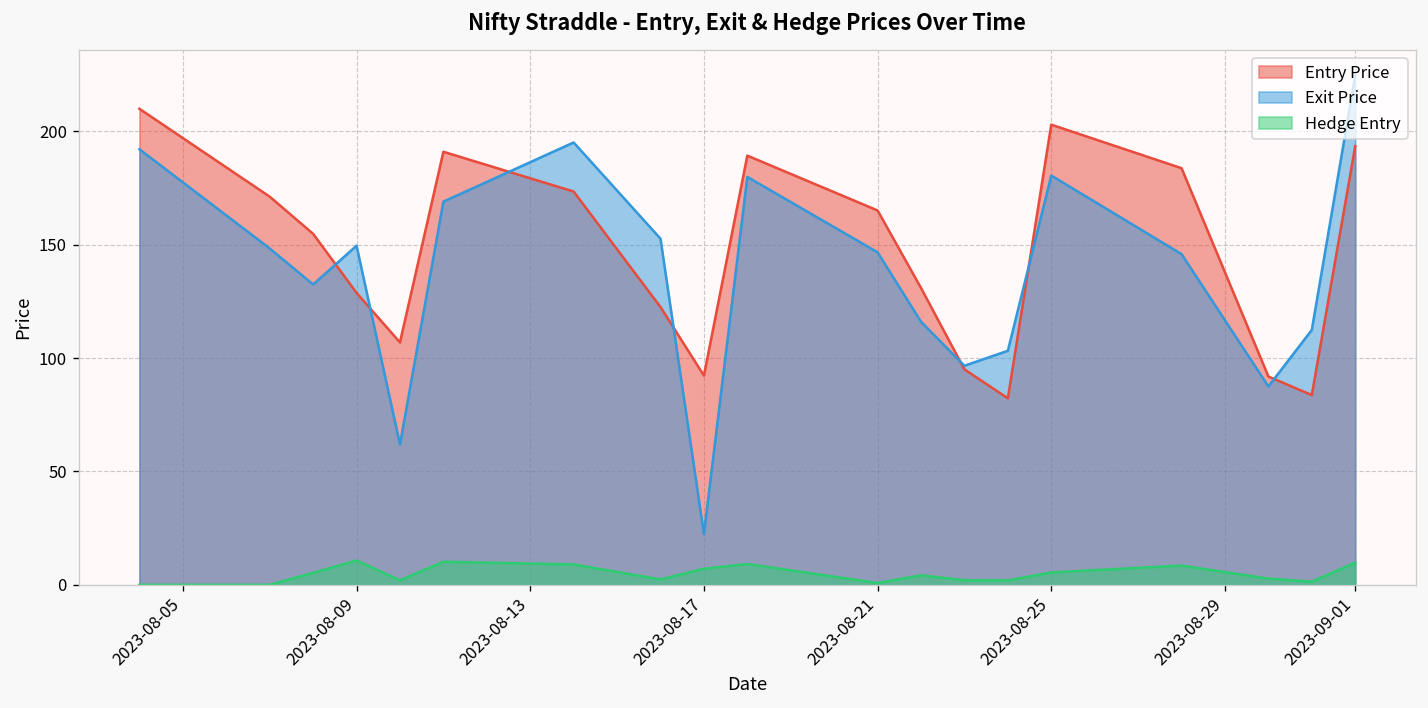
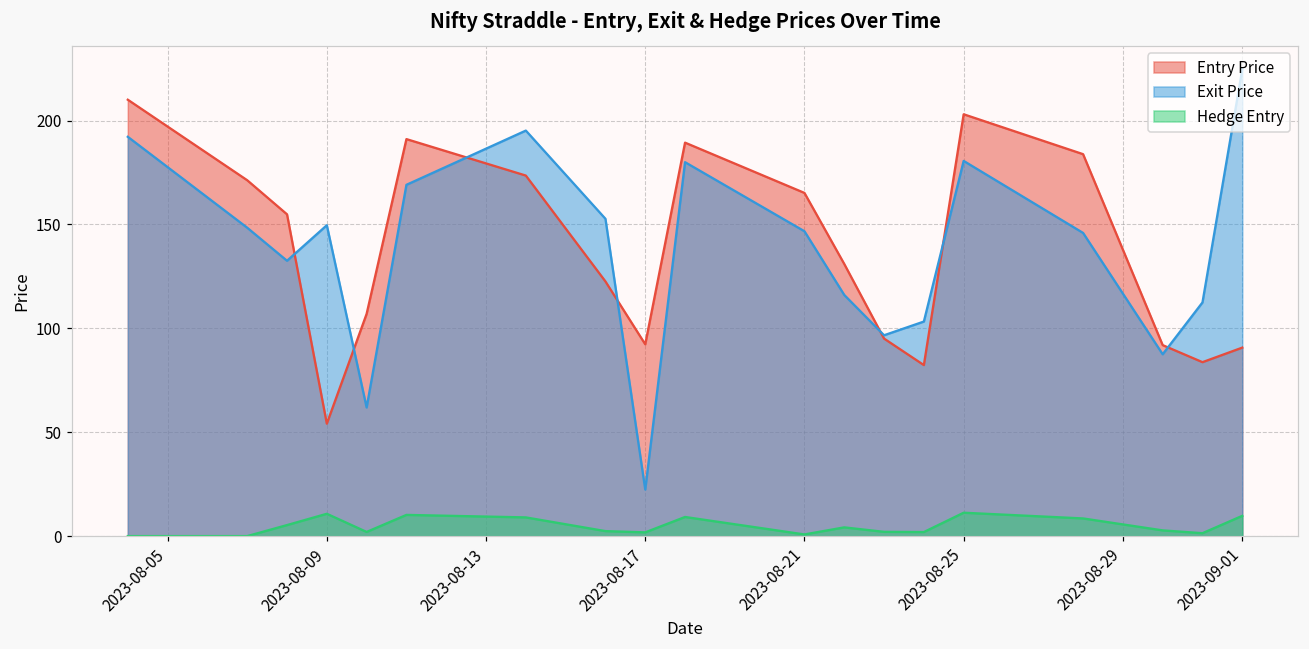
Entry Price, 2023-08-09: 129 -> 54
Hedge Entry, 2023-08-17: 7 -> 2
Hedge Entry, 2023-08-25: 5 -> 11
Entry Price, 2023-09-01: 194 -> 91
